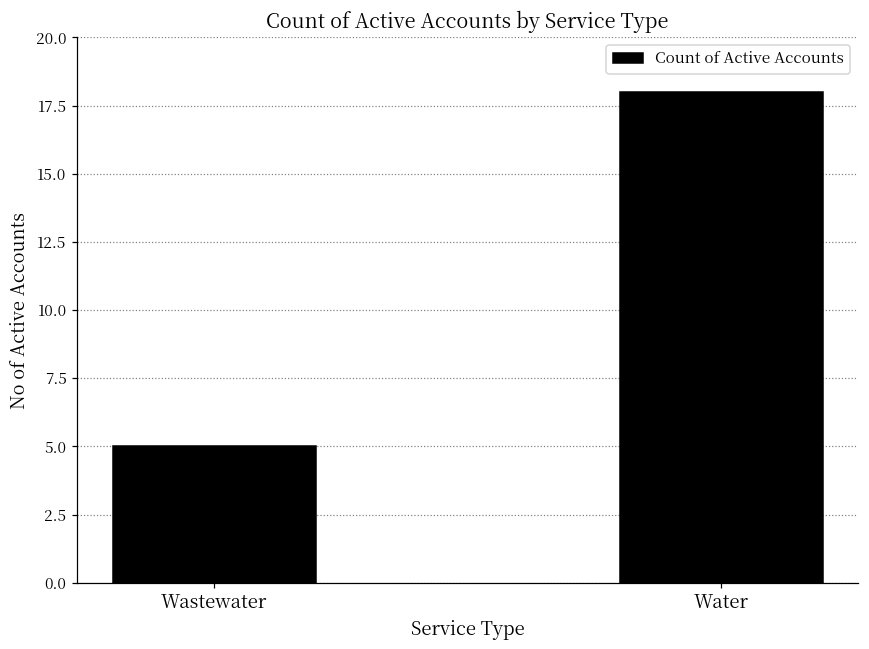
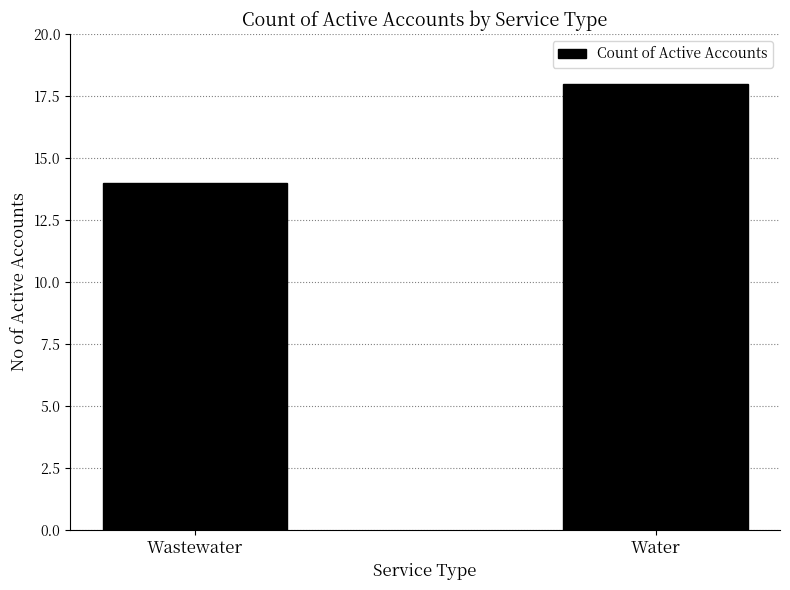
Wastewater: 5 -> 14
